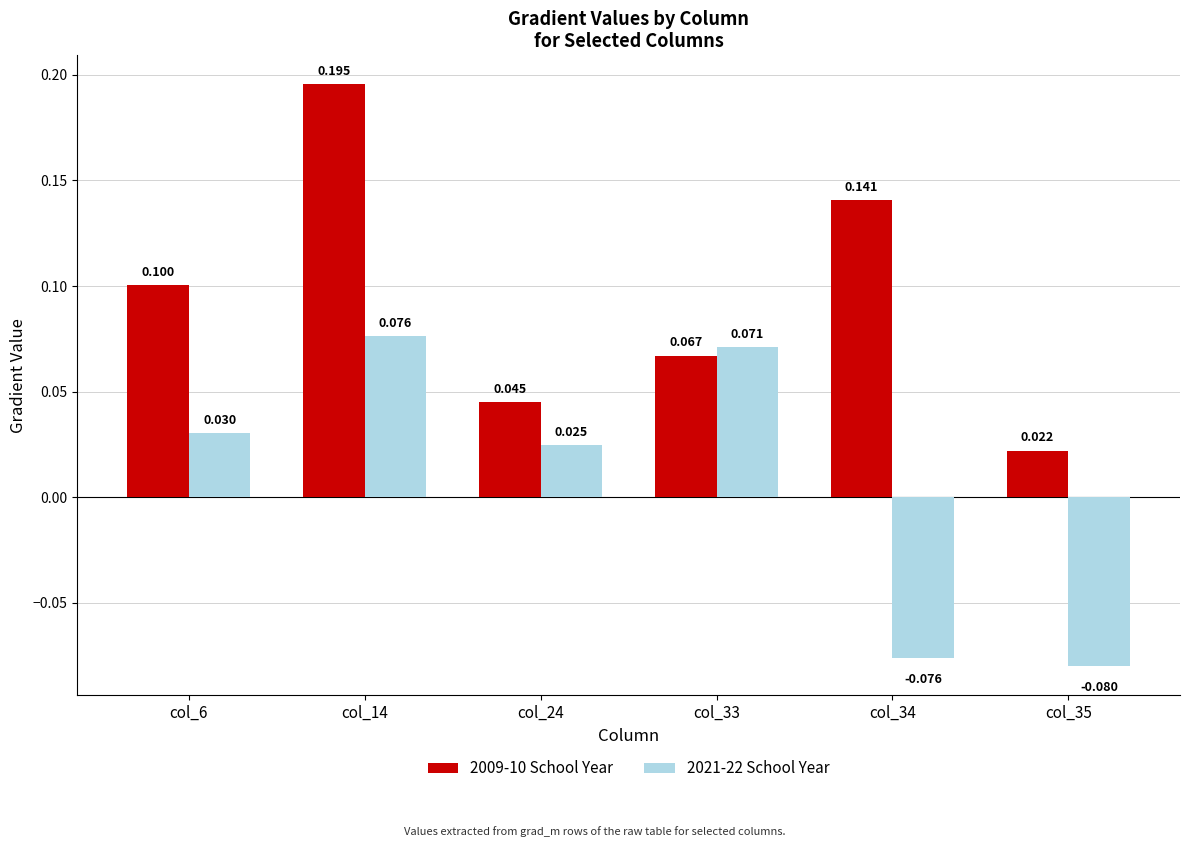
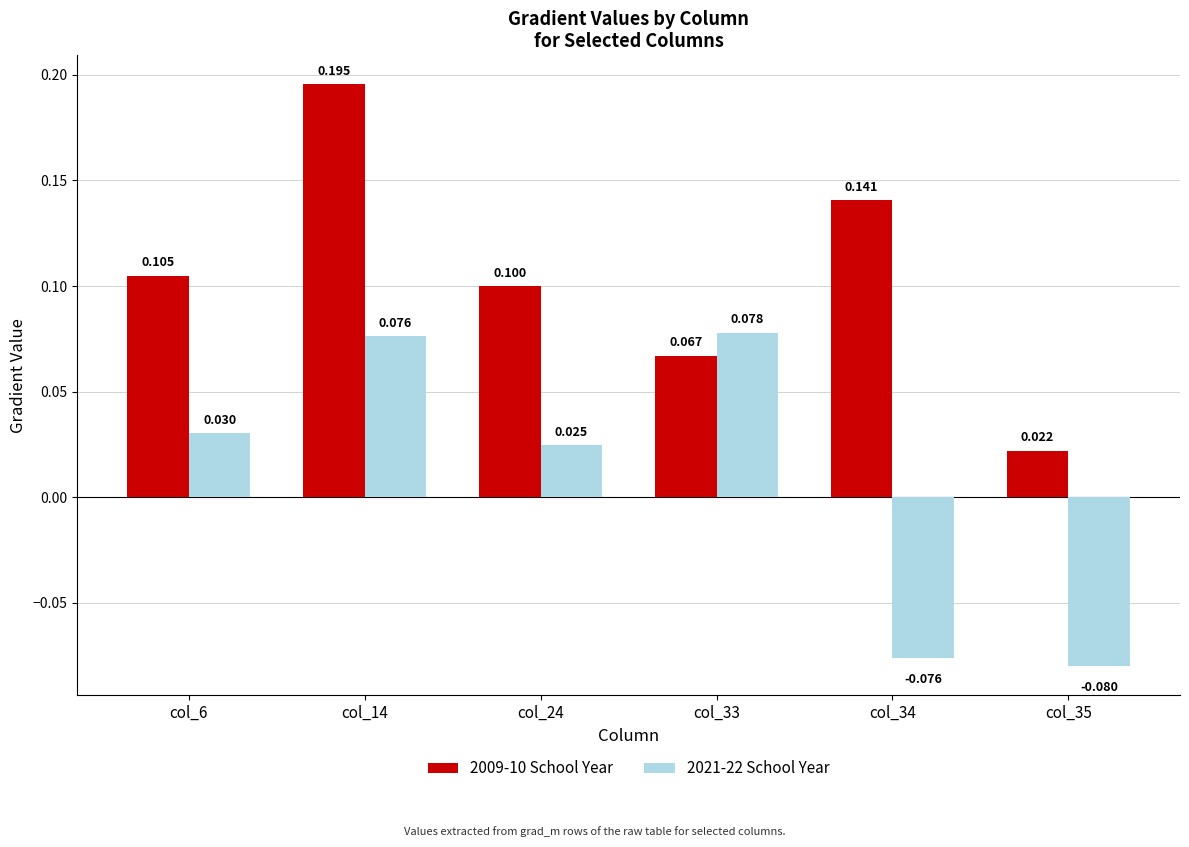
2009-10 School Year, col_6: 0.100 -> 0.105
2009-10 School Year, col_24: 0.045 -> 0.100
2021-22 School Year, col_33: 0.071 -> 0.078
